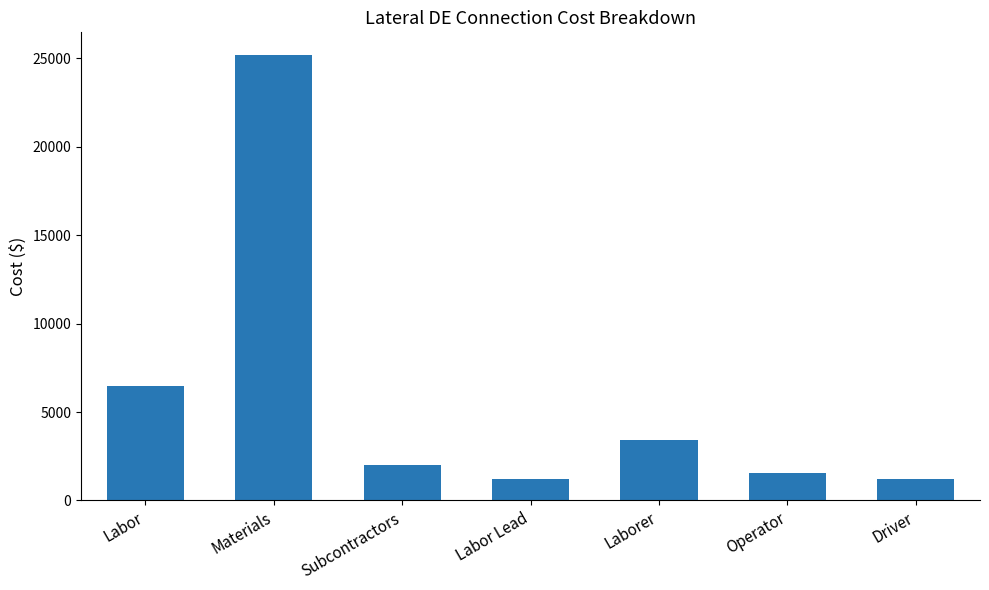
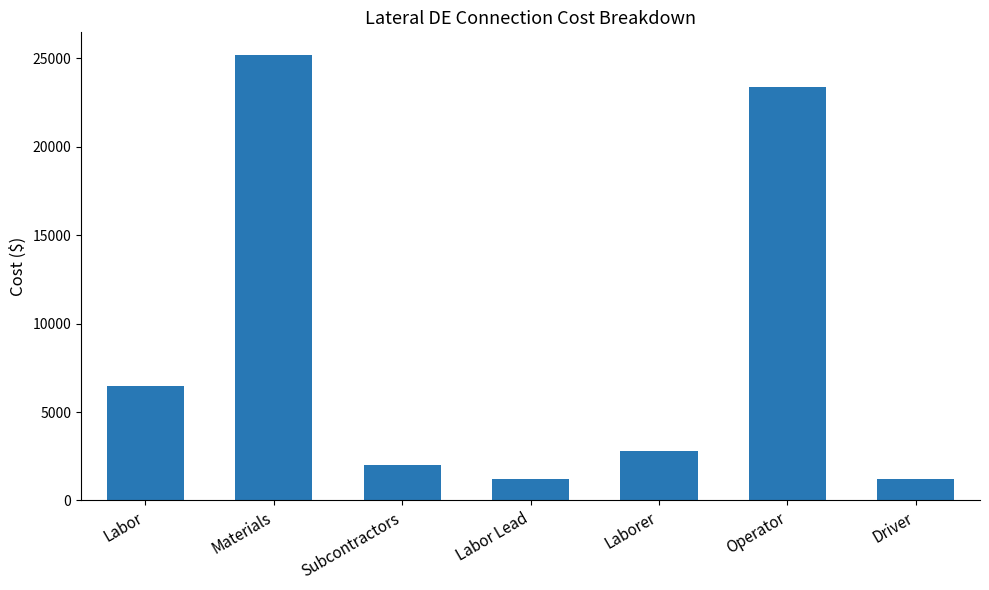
Laborer: 3400 -> 2800
Operator: 1500 -> 23400
